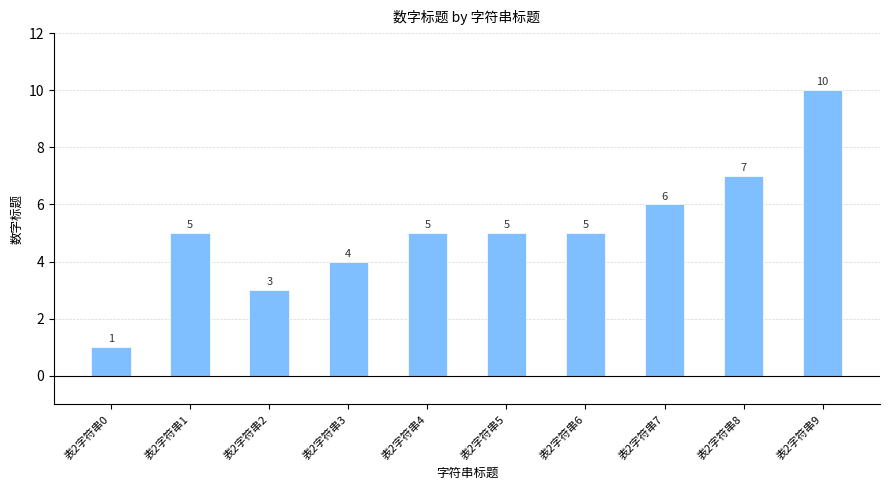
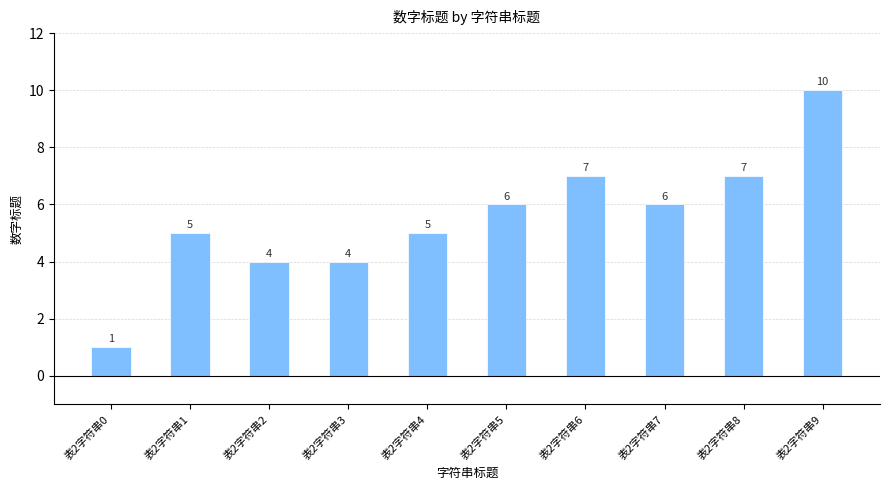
表2字符串2: 3 -> 4
表2字符串5: 5 -> 6
表2字符串6: 5 -> 7
